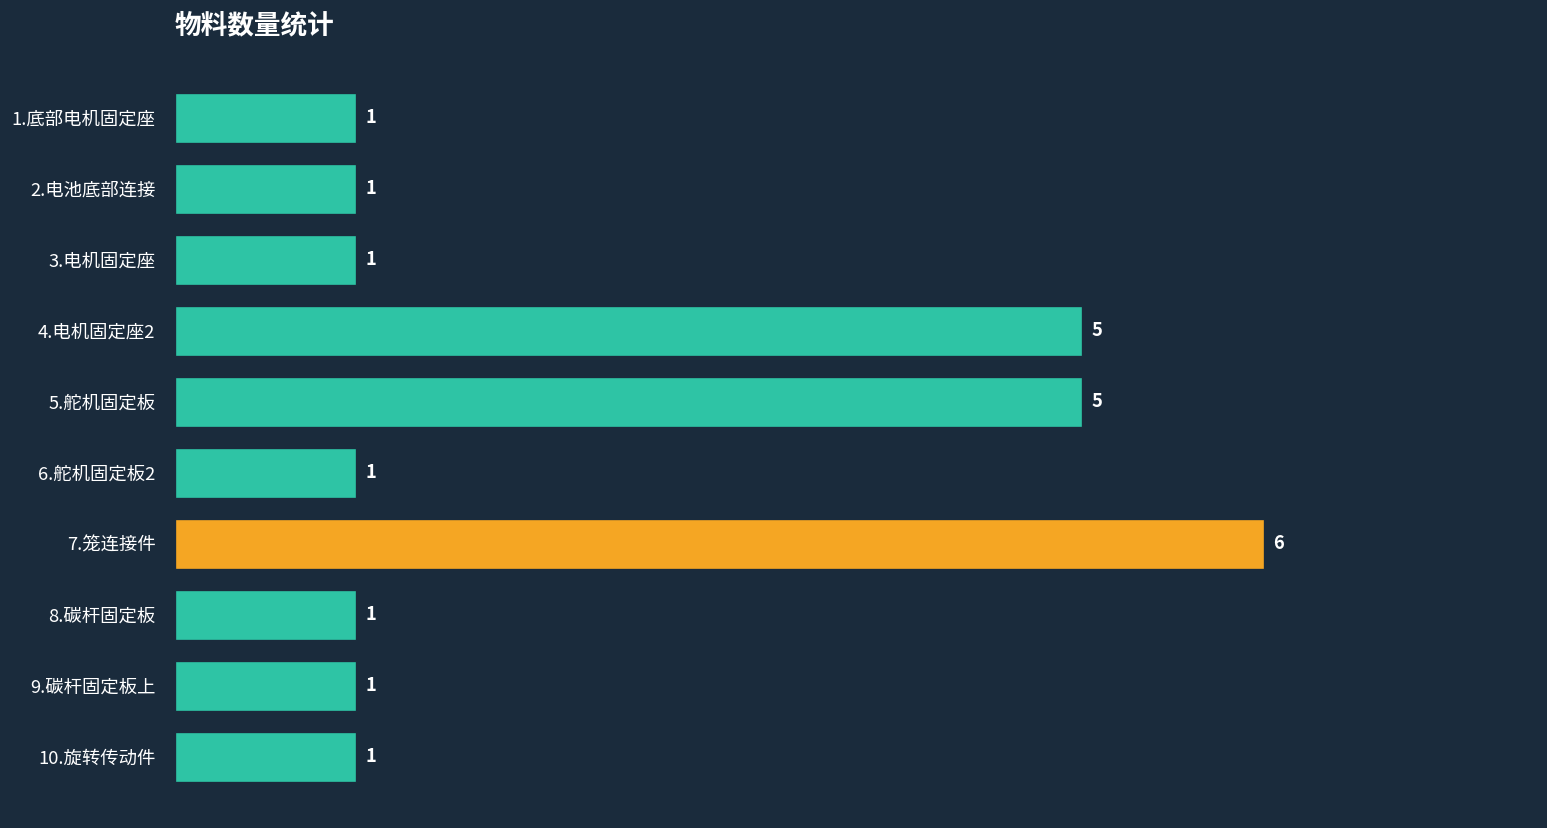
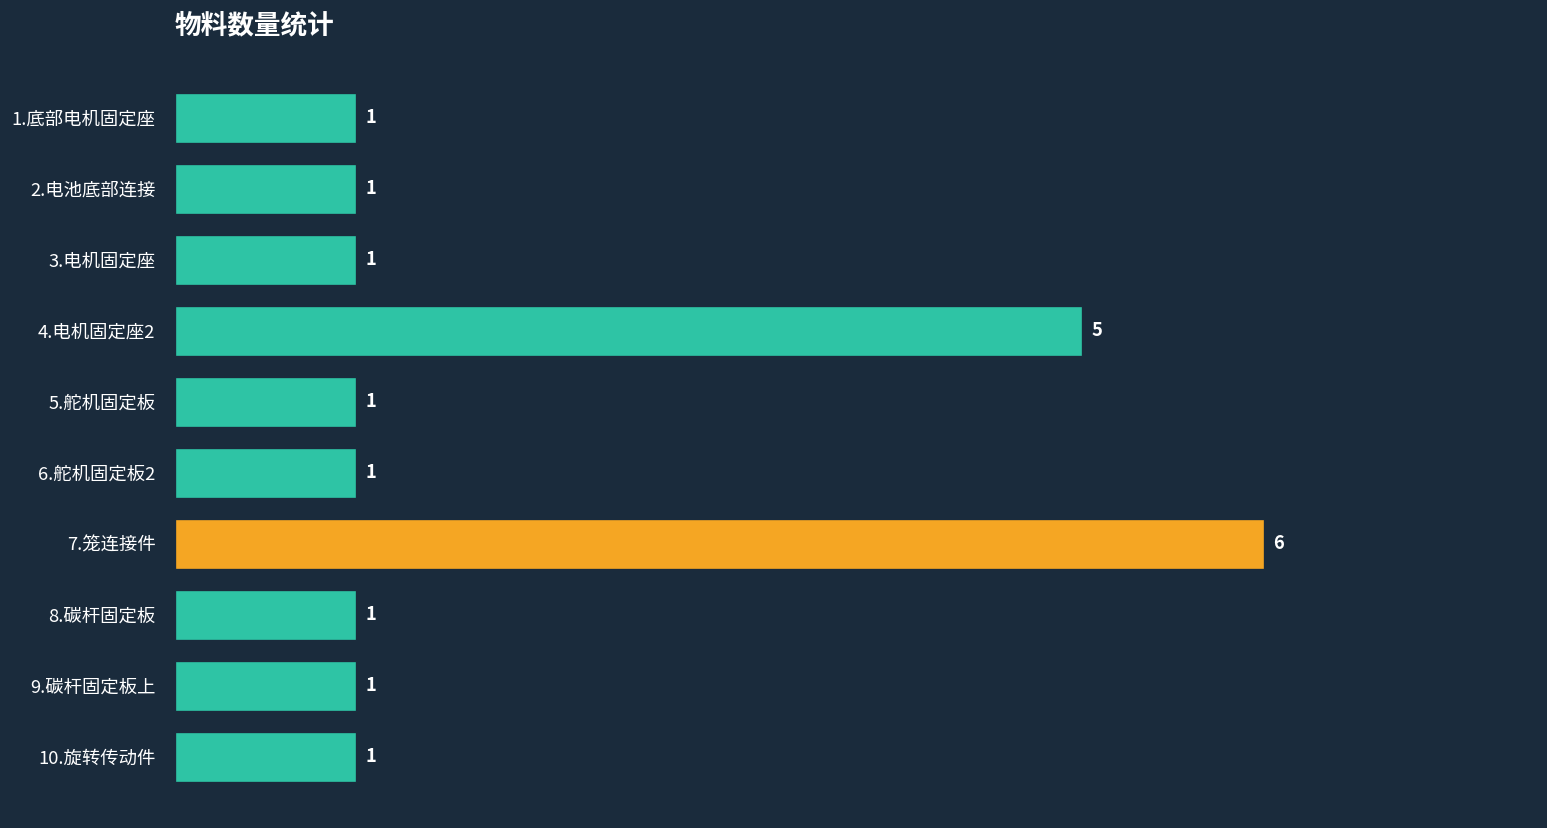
5.舵机固定板: 5 -> 1
